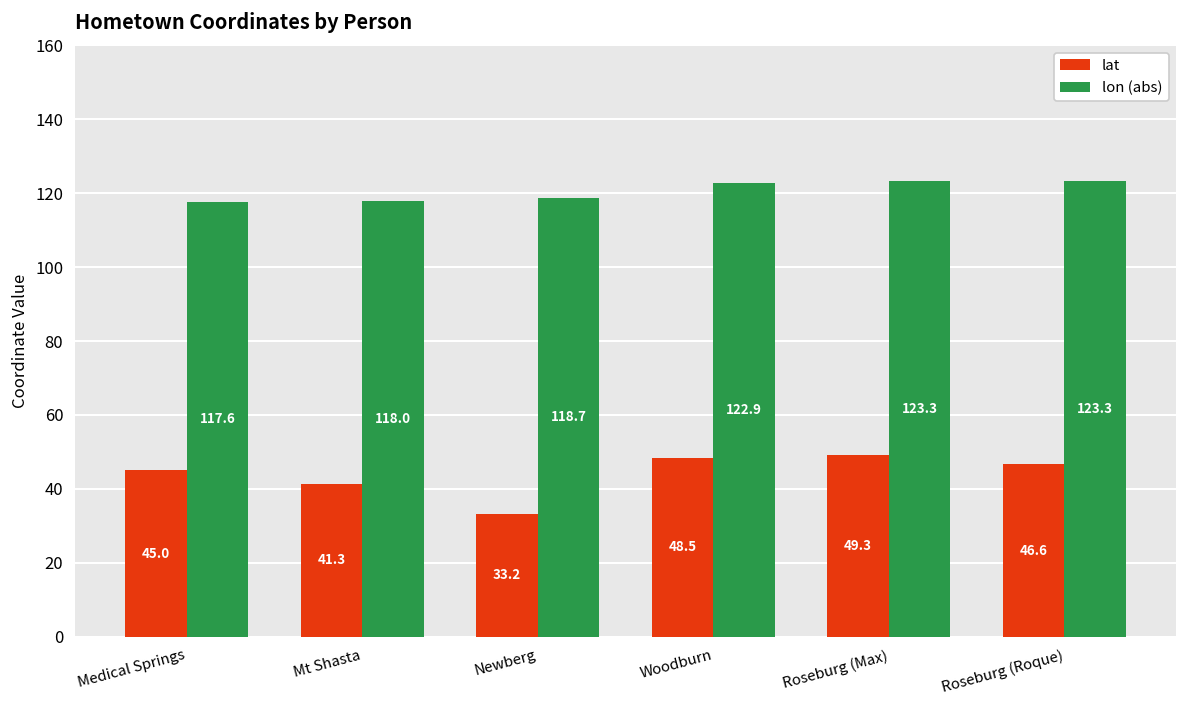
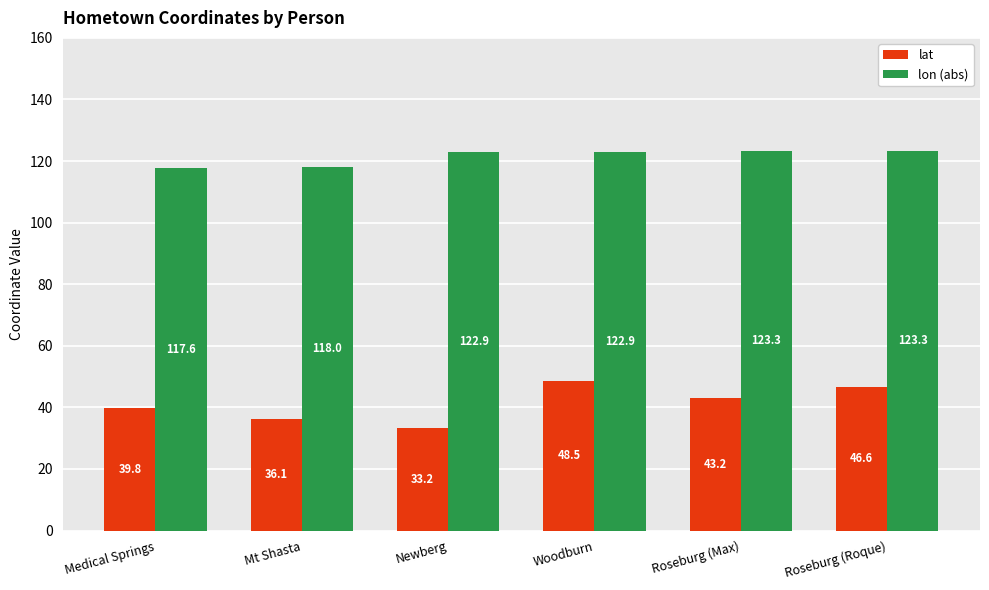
lat, Medical Springs: 45.0 -> 39.8
lat, Mt Shasta: 41.3 -> 36.1
lon (abs), Newberg: 118.7 -> 122.9
lat, Roseburg (Max): 49.3 -> 43.2
